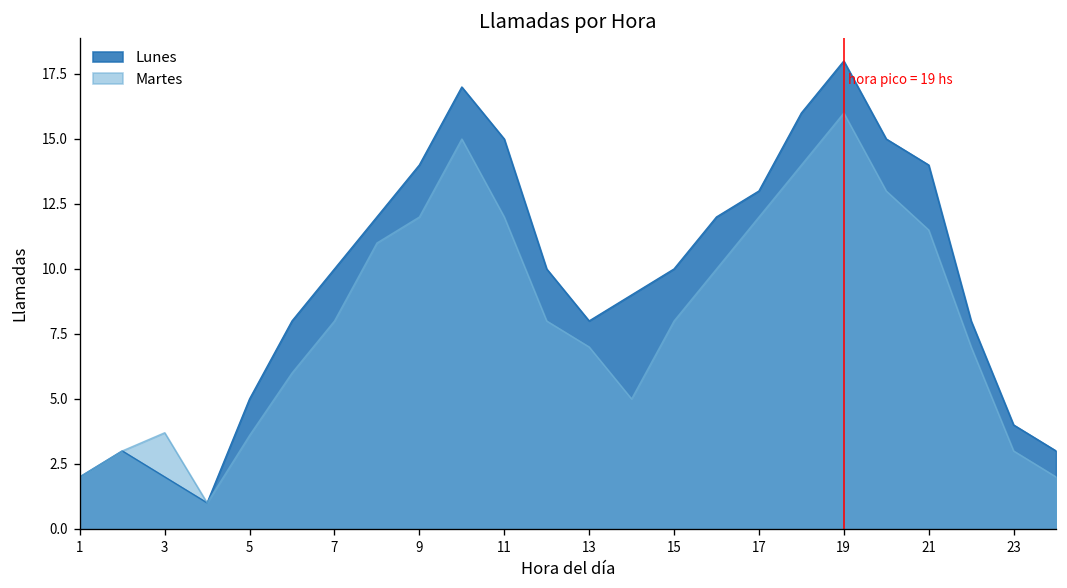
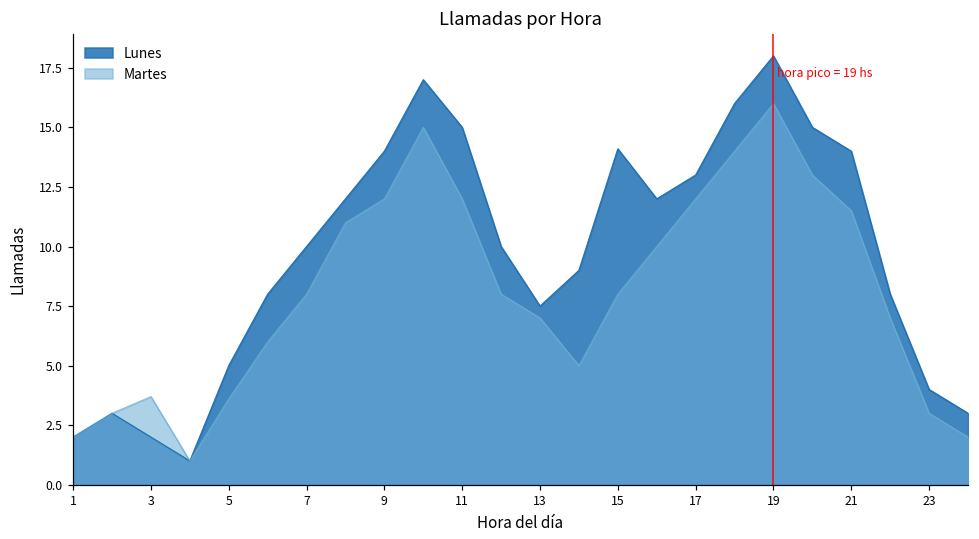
Lunes, 13: 8.0 -> 7.5
Lunes, 15: 10.0 -> 14.1
